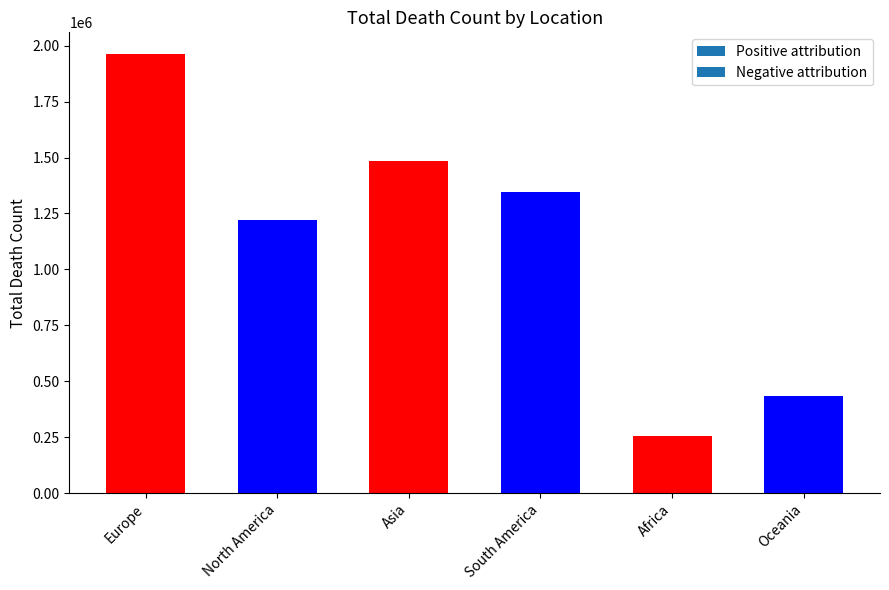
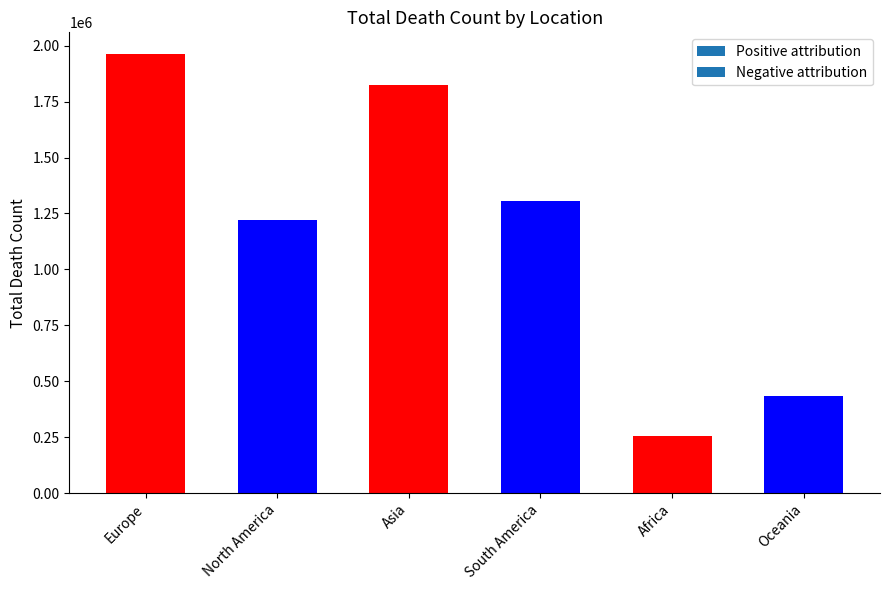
Asia: 1480000 -> 1820000
South America: 1350000 -> 1310000
